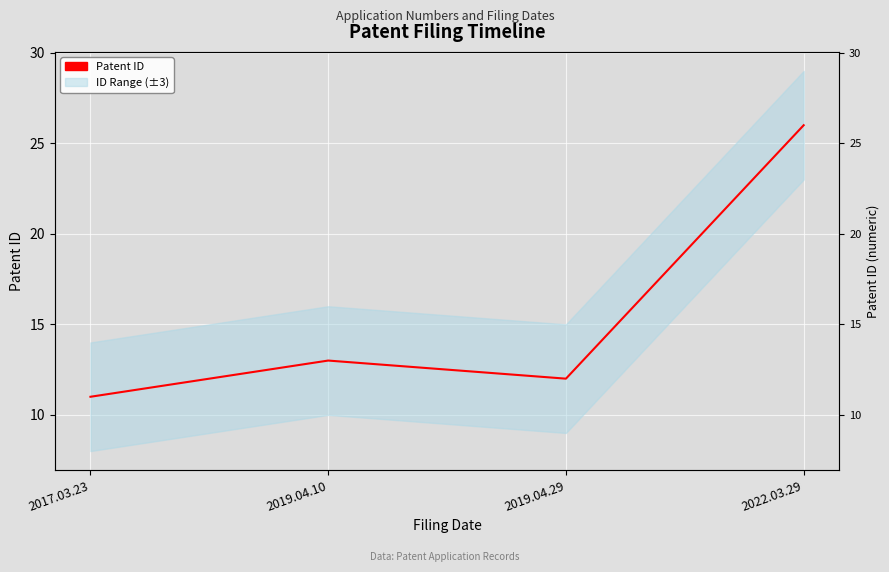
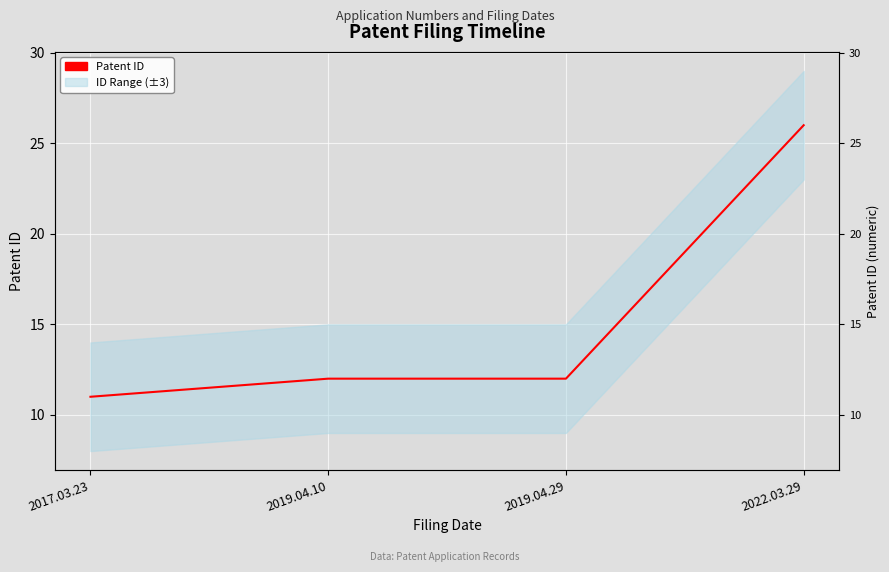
Patent ID, 2019.04.10: 13 -> 12
